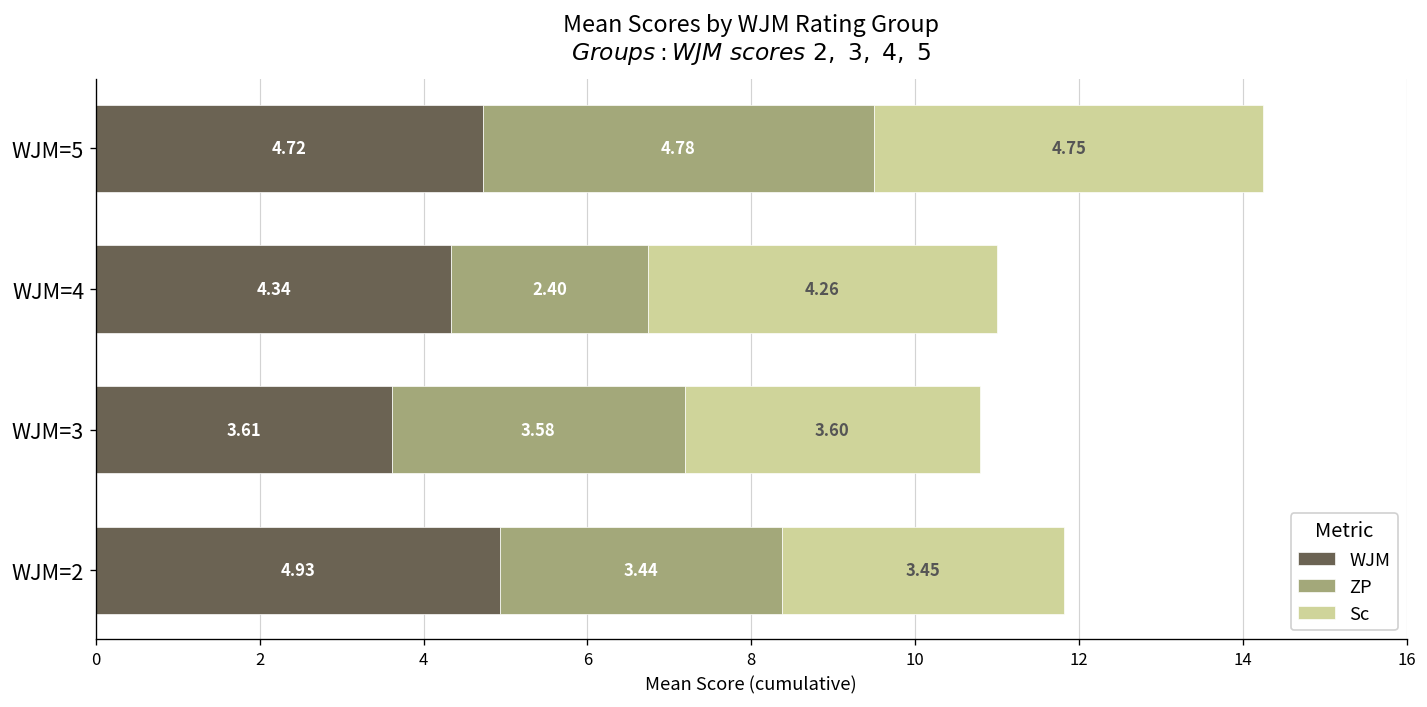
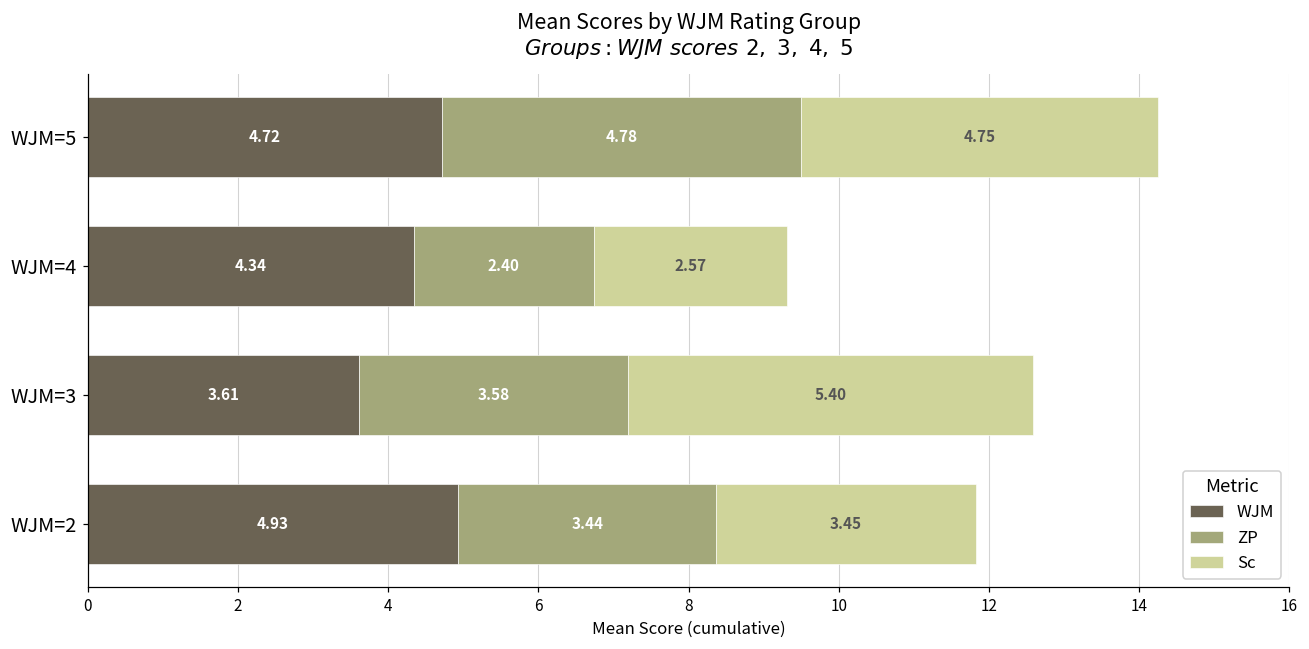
Sc, WJM=4: 4.26 -> 2.57
Sc, WJM=3: 3.60 -> 5.40
